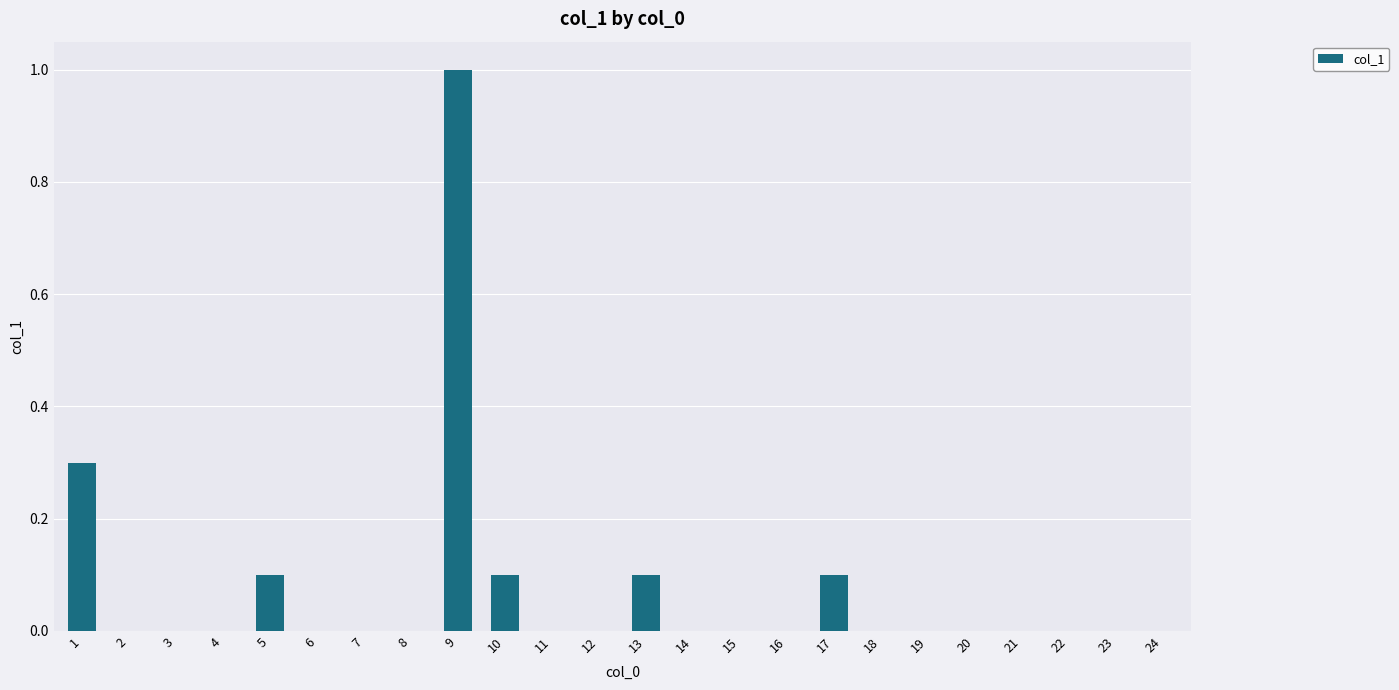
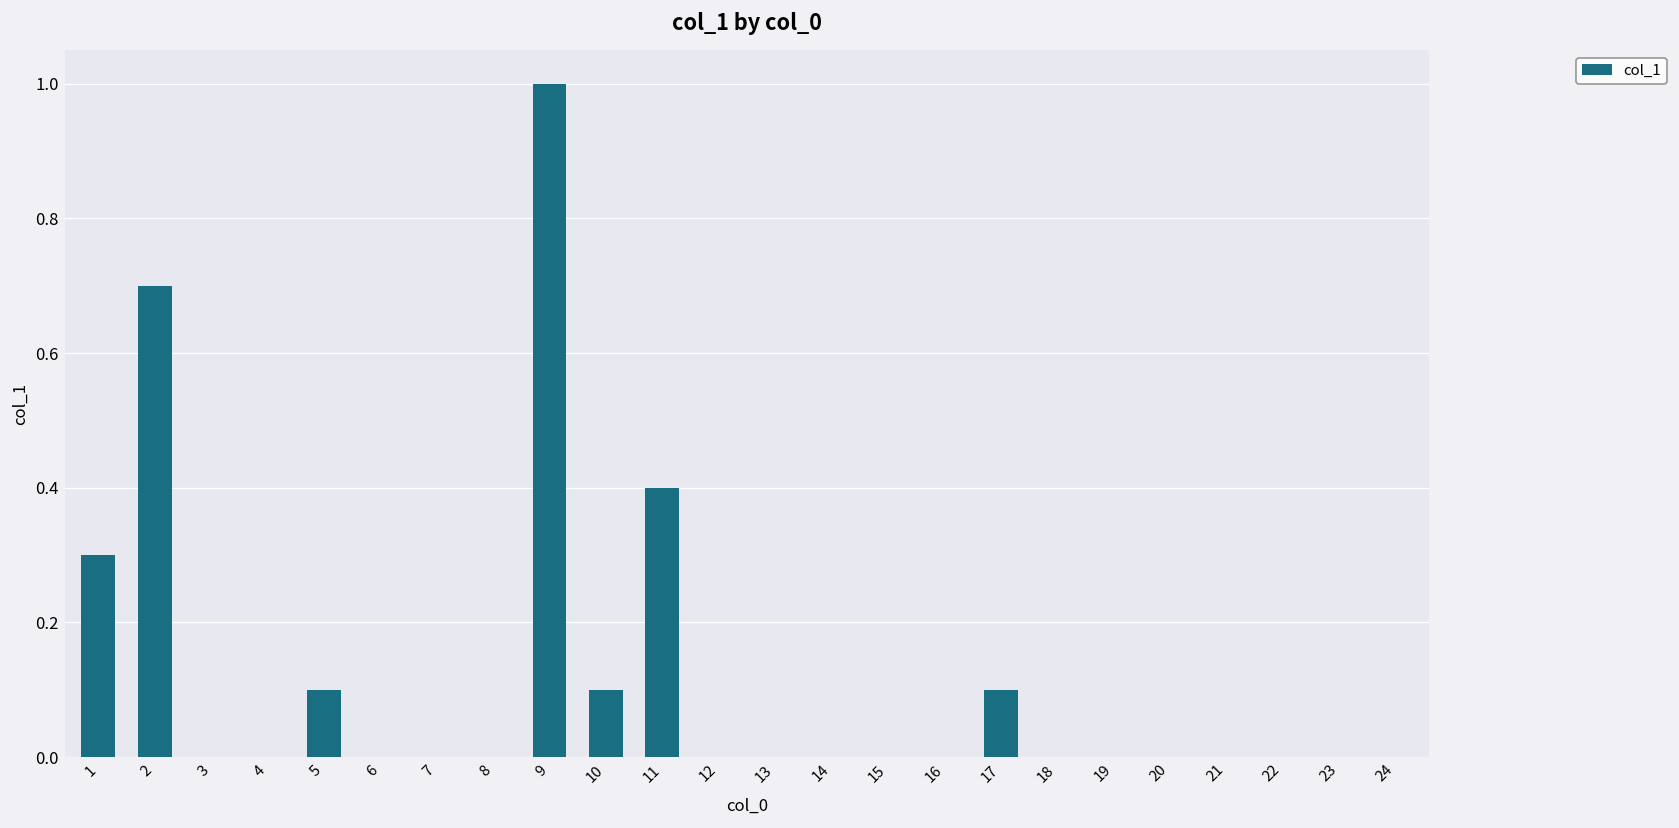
2: 0.0 -> 0.7
11: 0.0 -> 0.4
13: 0.1 -> 0.0
